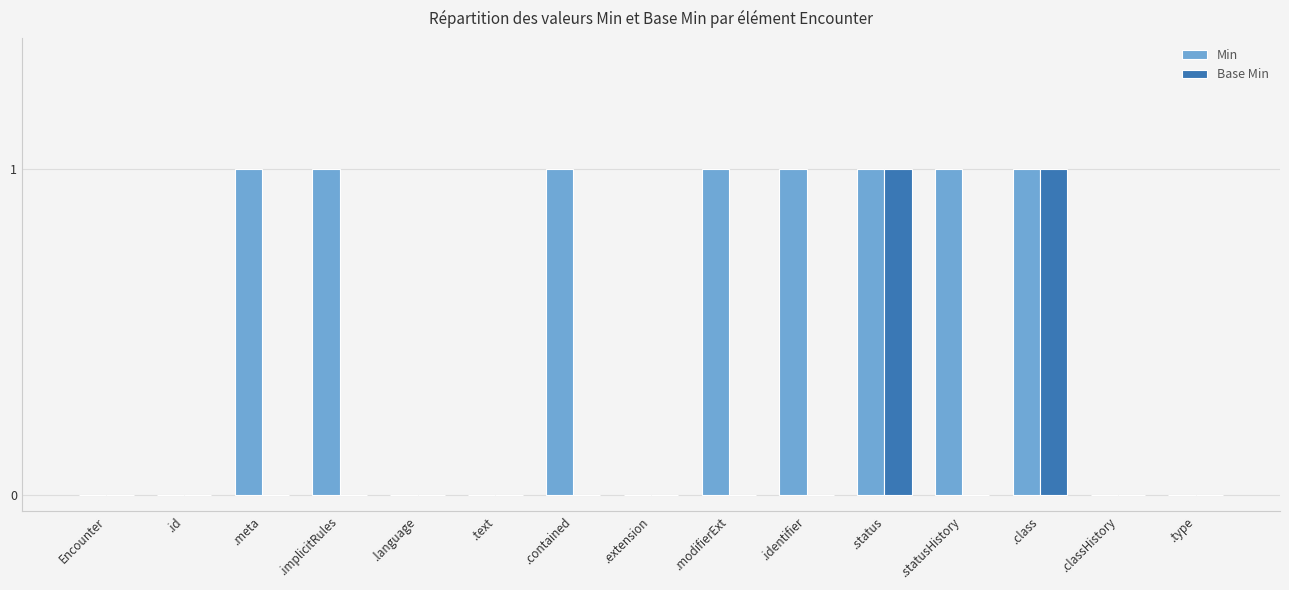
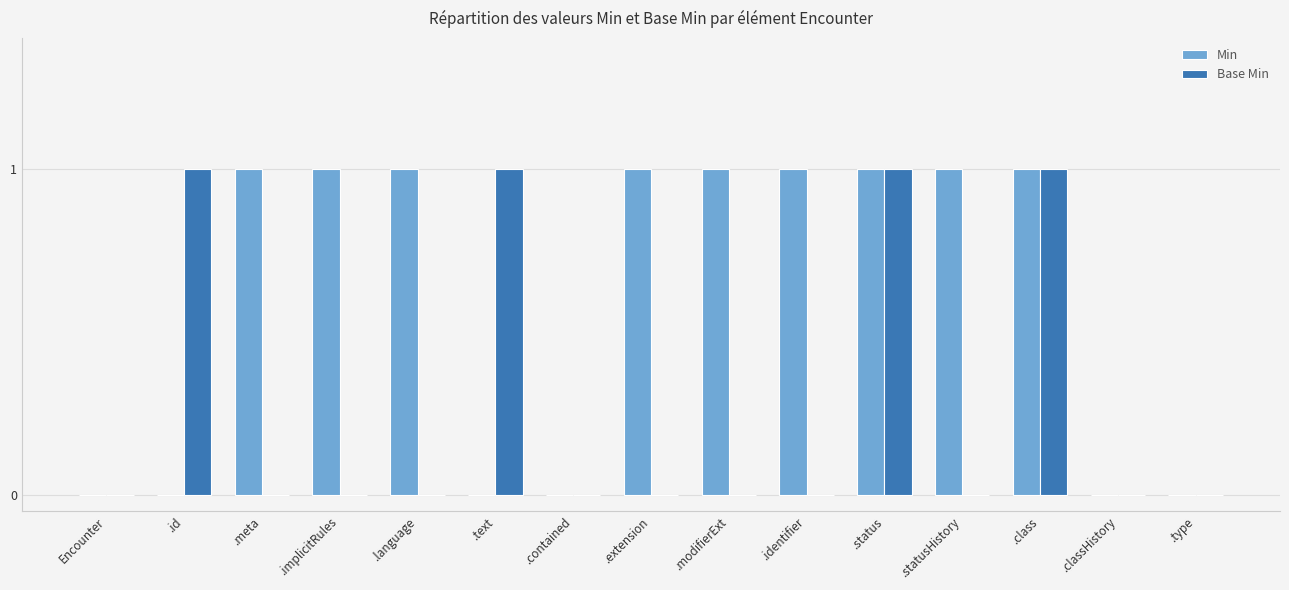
Base Min, .id: 0 -> 1
Min, .language: 0 -> 1
Base Min, .text: 0 -> 1
Min, .contained: 1 -> 0
Min, .extension: 0 -> 1
